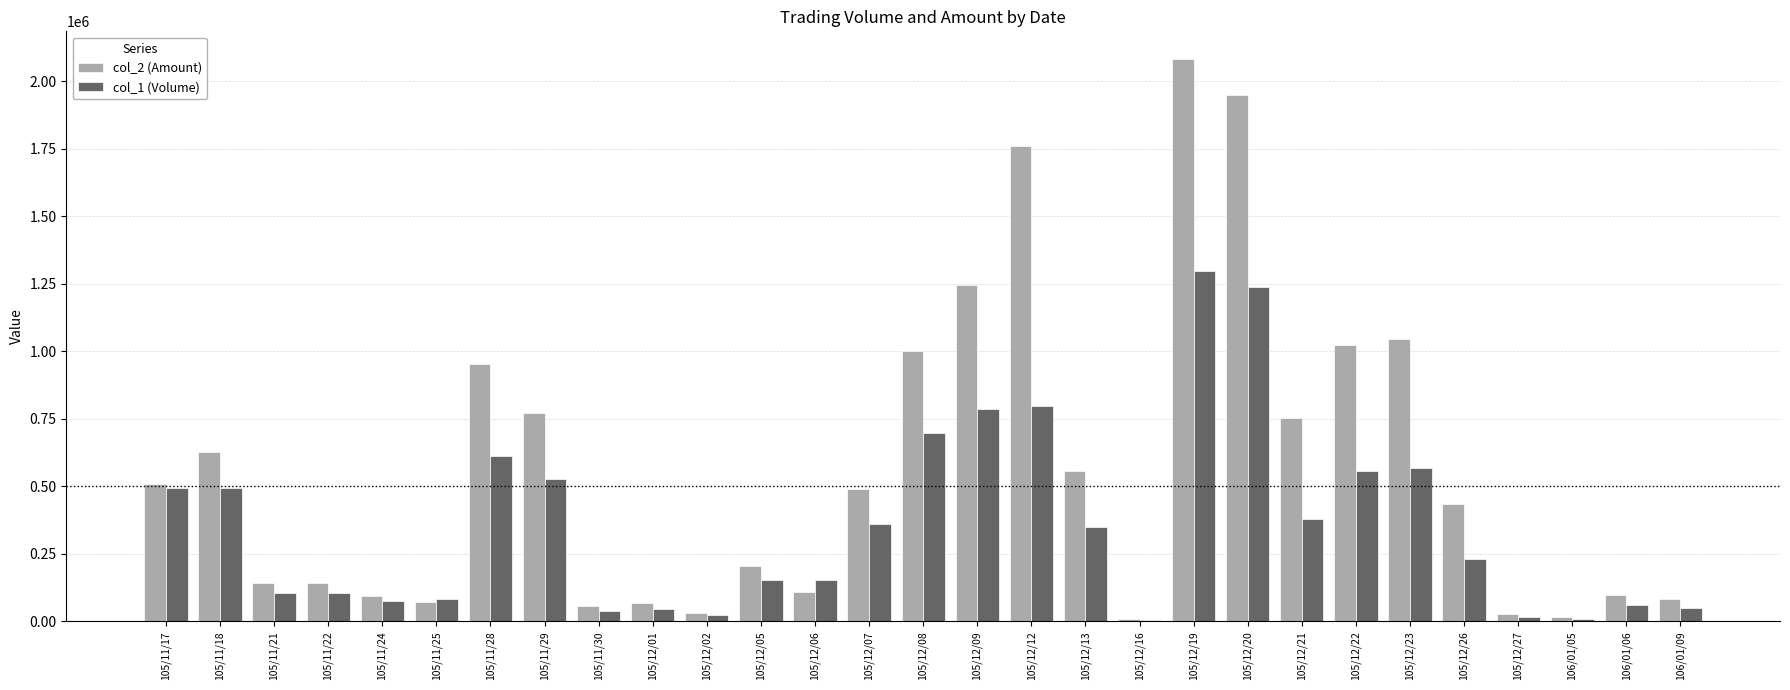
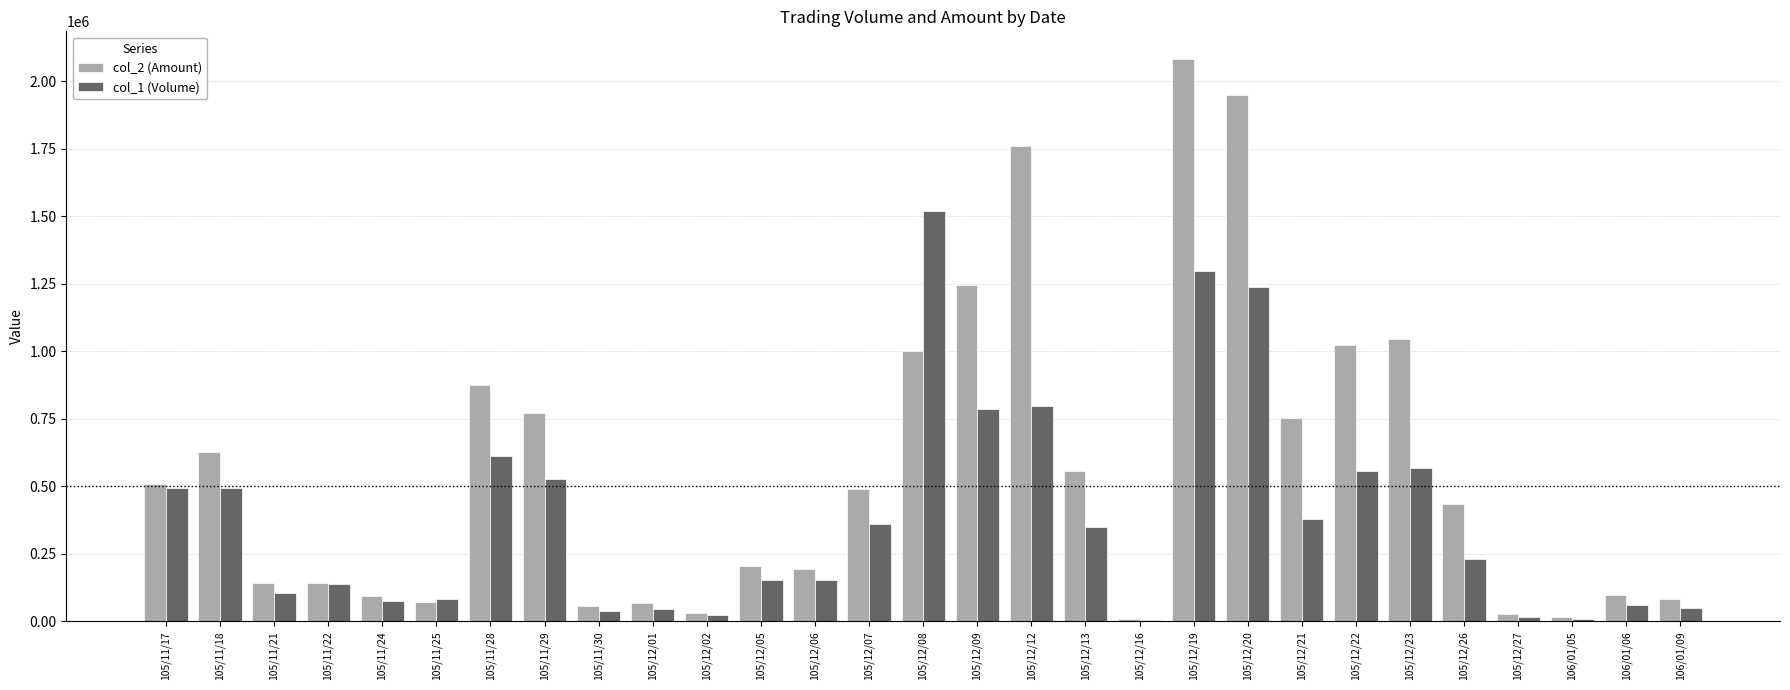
col_1 (Volume), 105/11/22: 110000 -> 140000
col_2 (Amount), 105/11/28: 950000 -> 870000
col_2 (Amount), 105/12/06: 110000 -> 190000
col_1 (Volume), 105/12/08: 700000 -> 1520000
